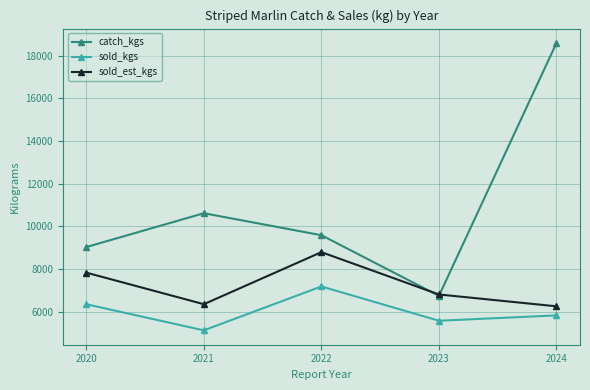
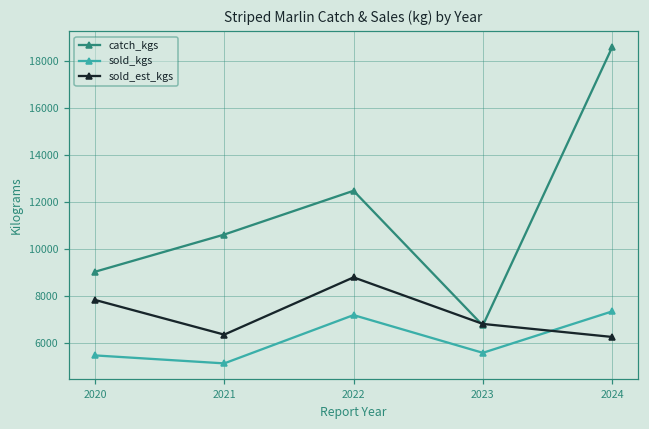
sold_kgs, 2020: 6400 -> 5500
catch_kgs, 2022: 9600 -> 12500
sold_kgs, 2024: 5800 -> 7300
